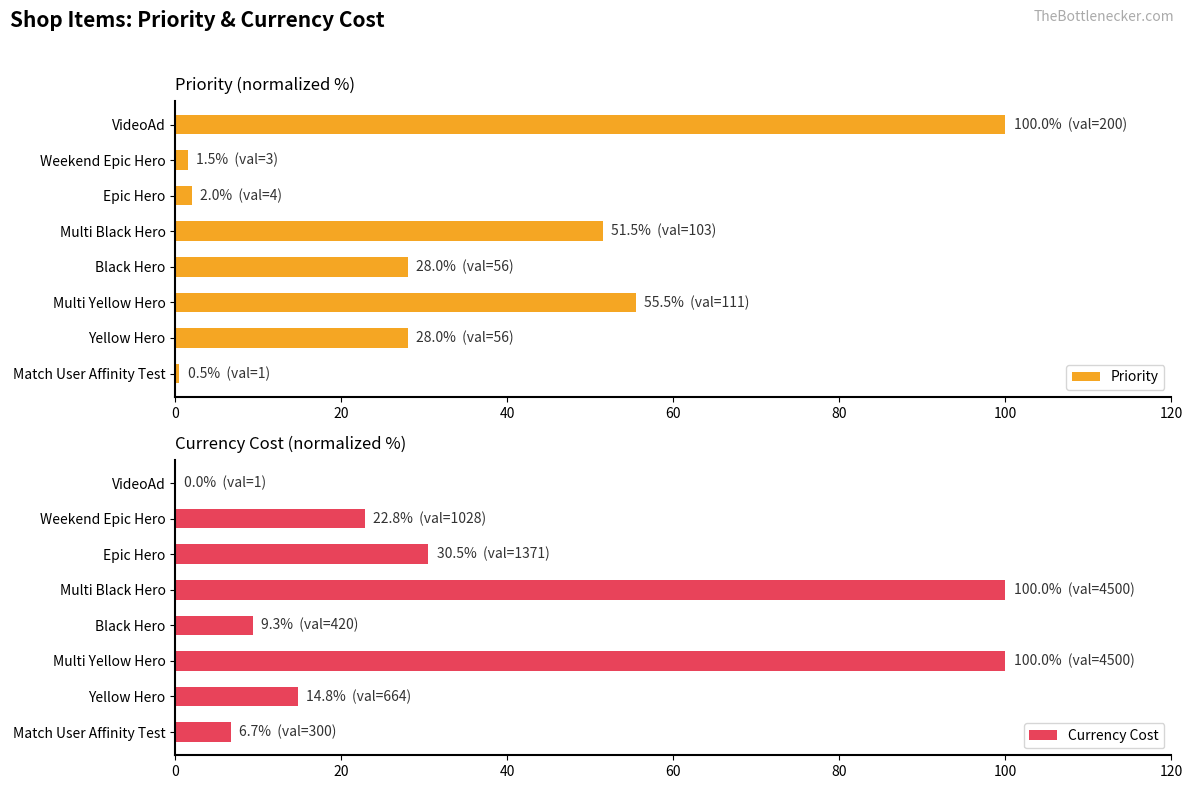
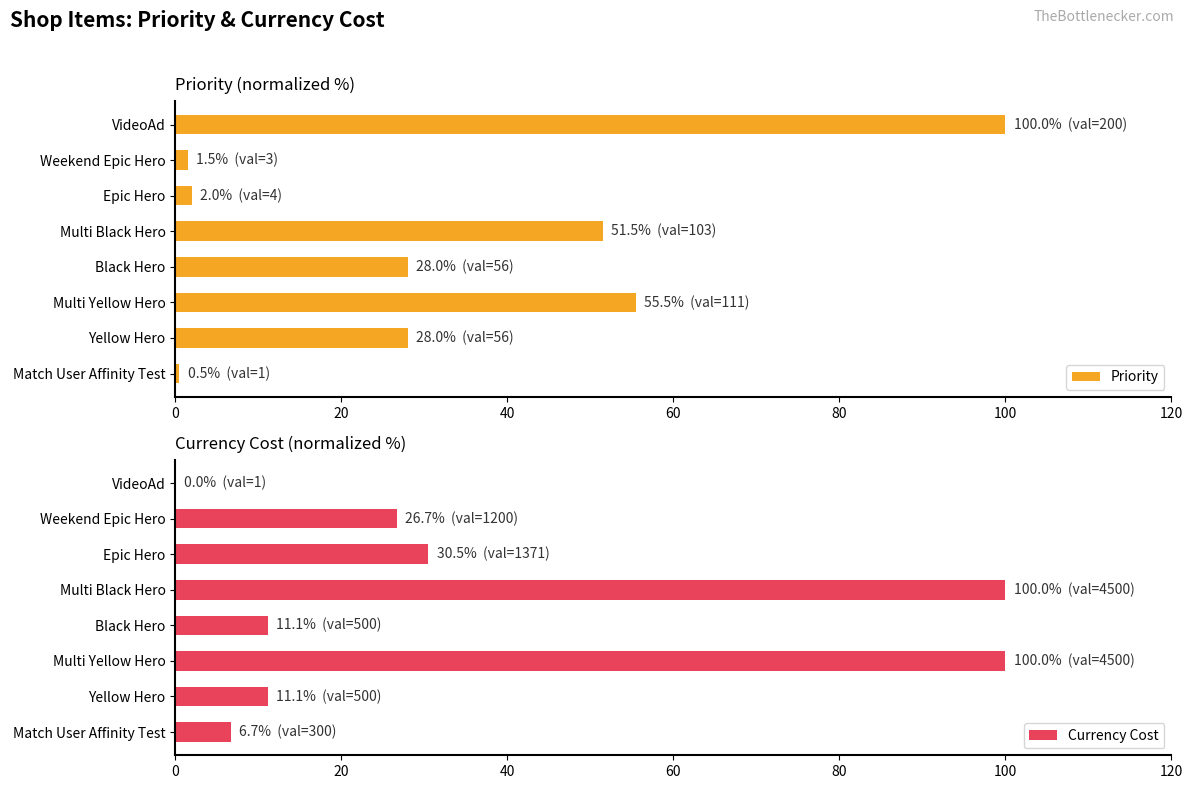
Currency Cost (normalized %), Weekend Epic Hero: 22.8% (val=1028) -> 26.7% (val=1200)
Currency Cost (normalized %), Black Hero: 9.3% (val=420) -> 11.1% (val=500)
Currency Cost (normalized %), Yellow Hero: 14.8% (val=664) -> 11.1% (val=500)
